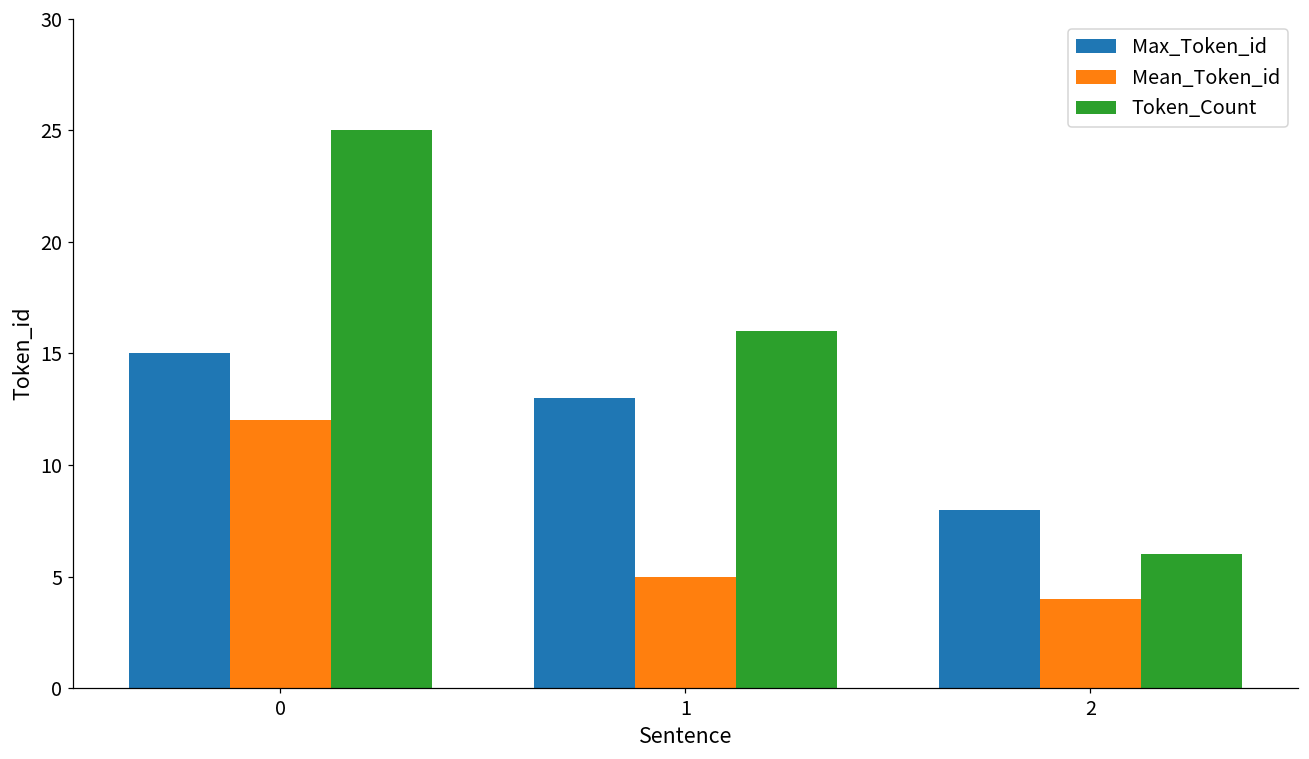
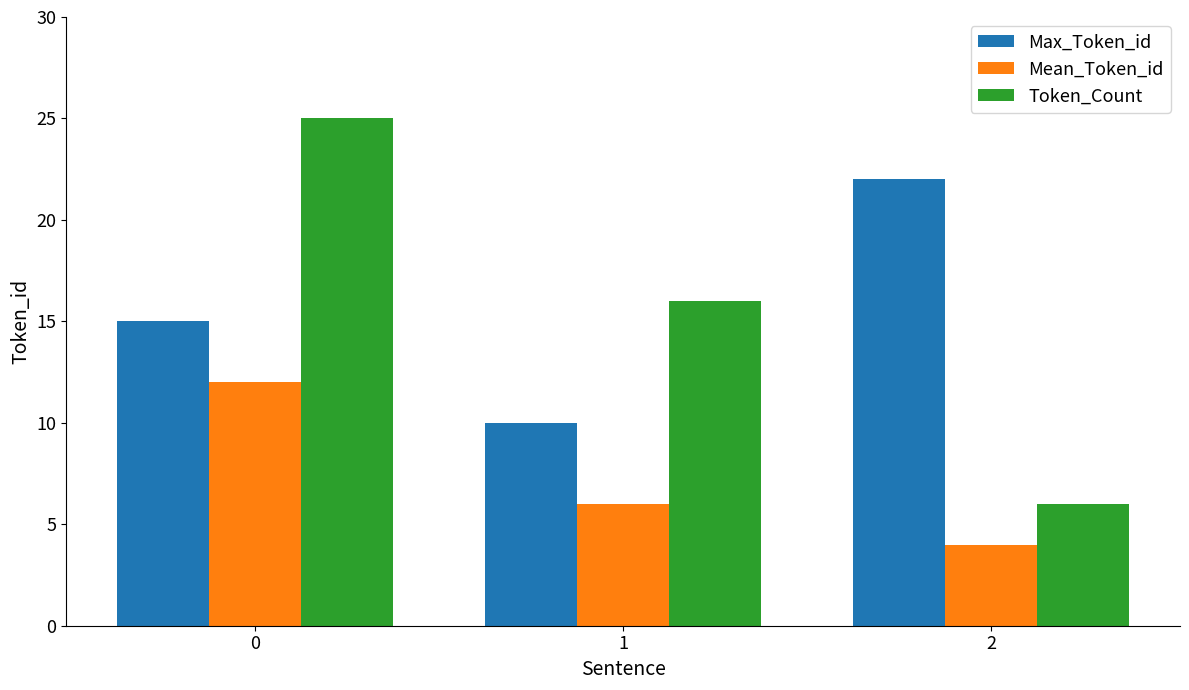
Max_Token_id, 1: 13 -> 10
Mean_Token_id, 1: 5 -> 6
Max_Token_id, 2: 8 -> 22
